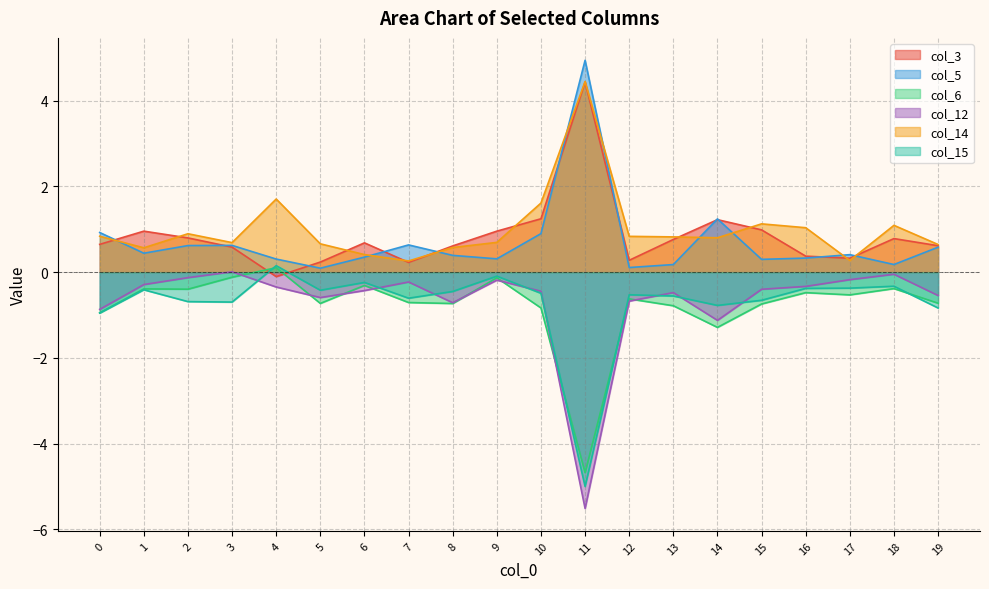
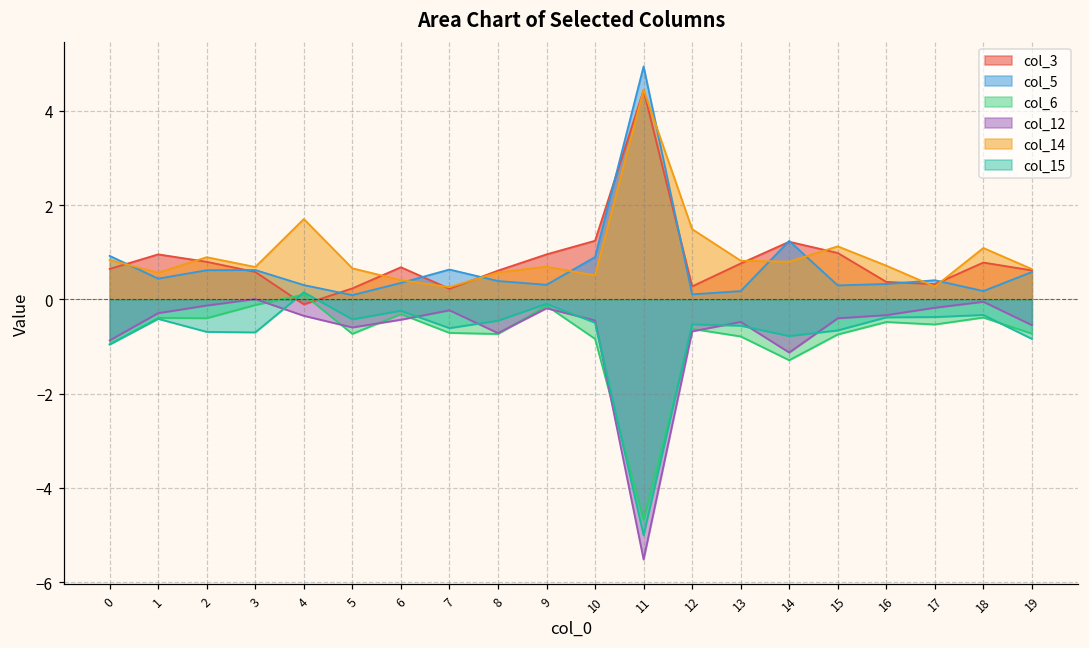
col_14, 10: 1.6 -> 0.5
col_14, 12: 0.8 -> 1.5
col_14, 16: 1.0 -> 0.7
